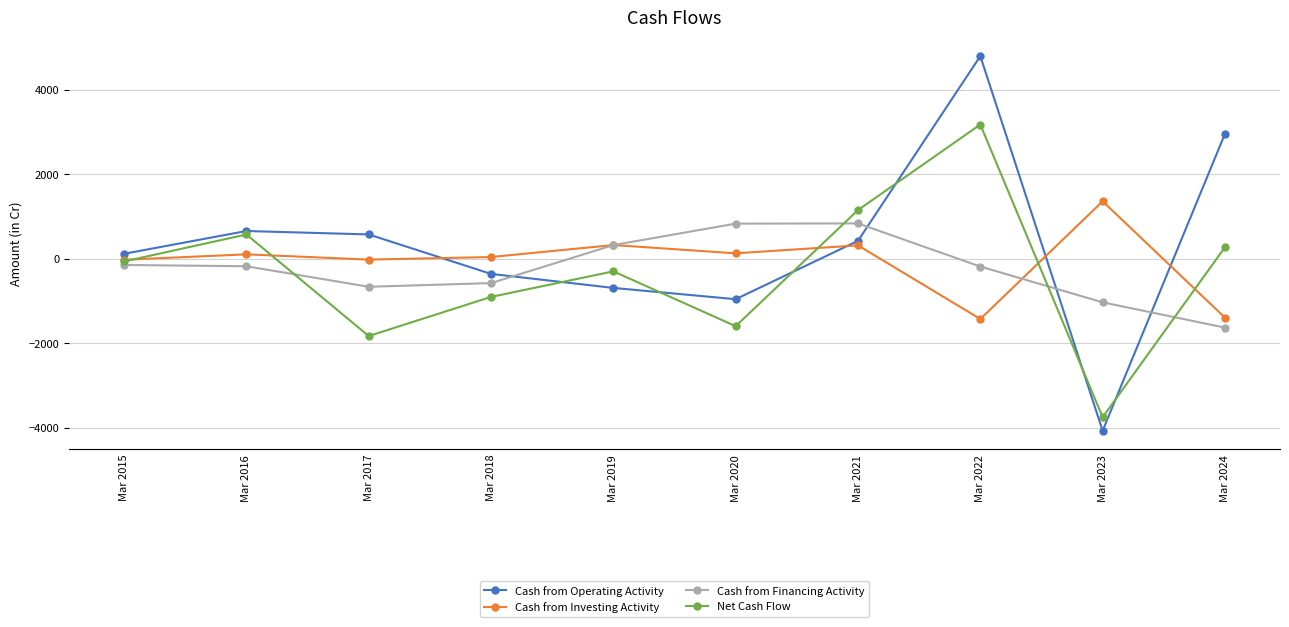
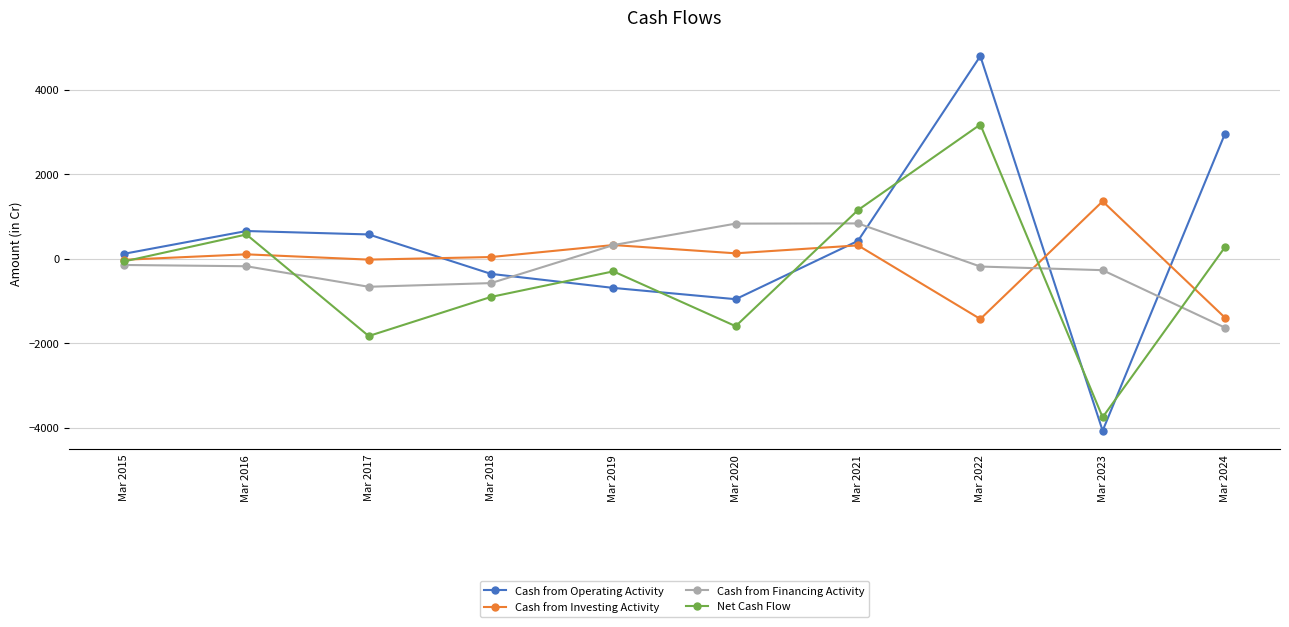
Cash from Financing Activity, Mar 2023: -1000 -> -300
